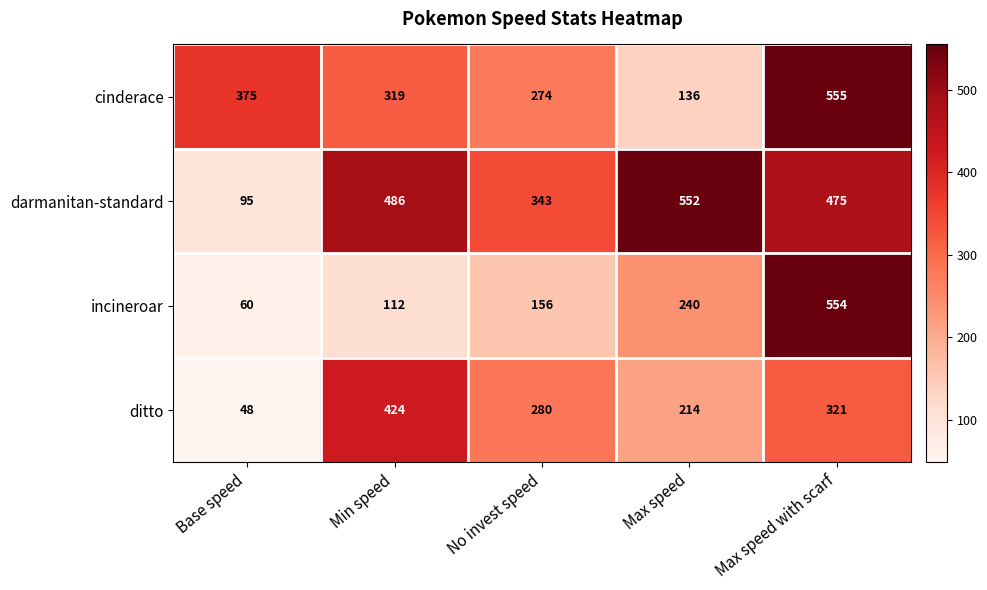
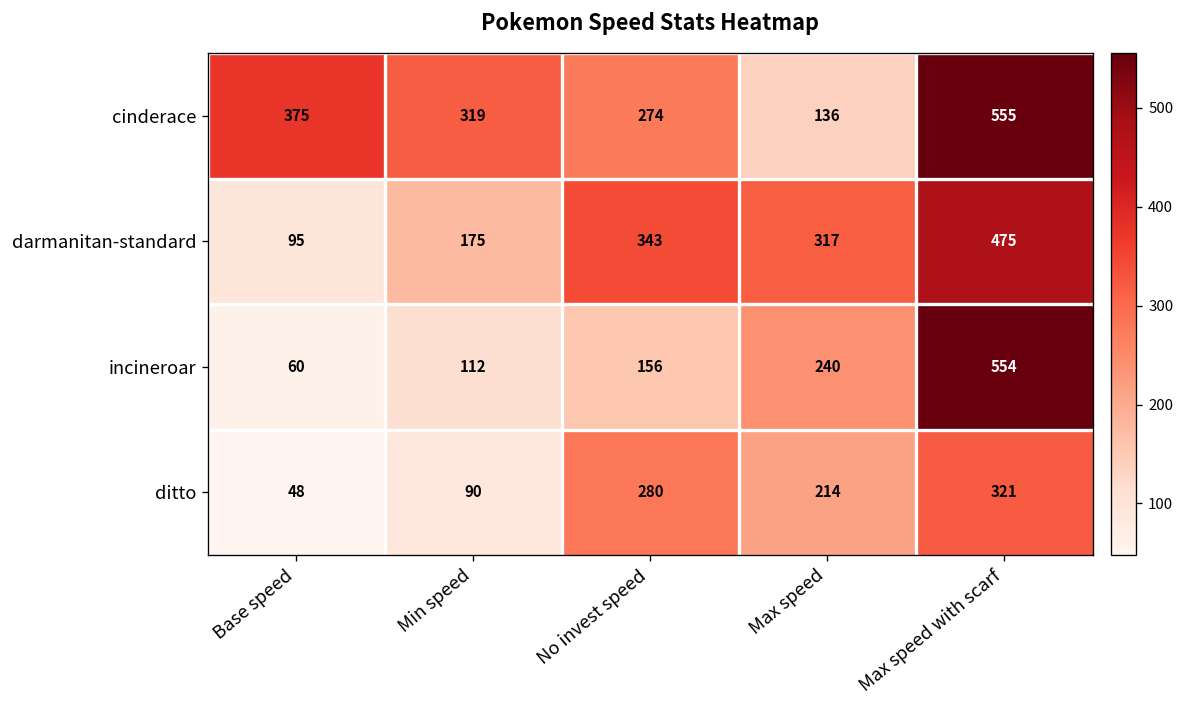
darmanitan-standard, Min speed: 486 -> 175
darmanitan-standard, Max speed: 552 -> 317
ditto, Min speed: 424 -> 90
